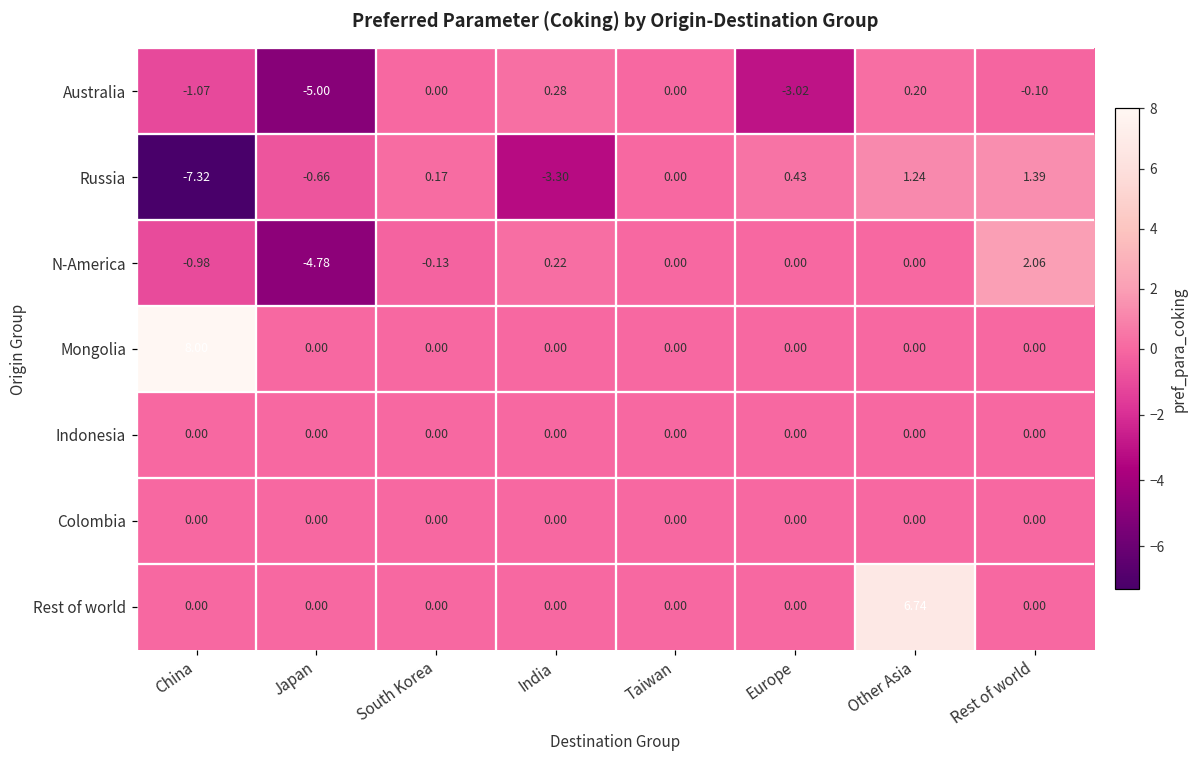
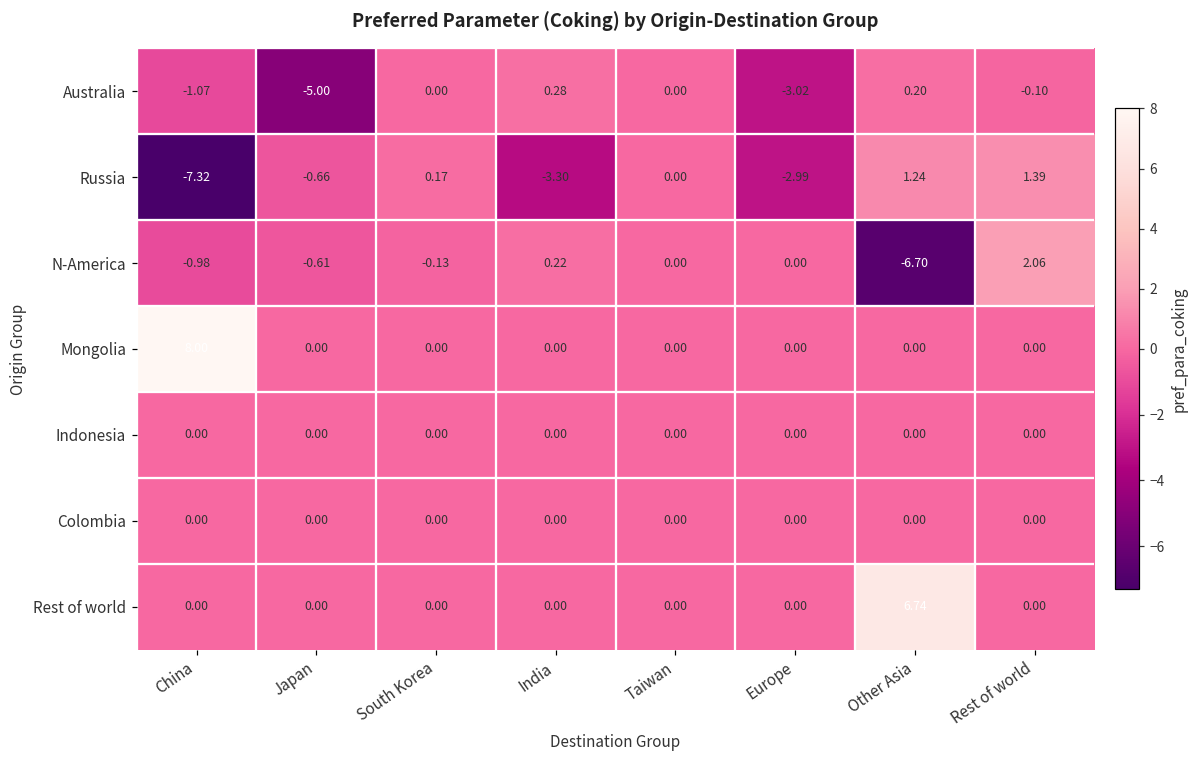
Russia, Europe: 0.43 -> -2.99
N-America, Japan: -4.78 -> -0.61
N-America, Other Asia: 0.00 -> -6.70
